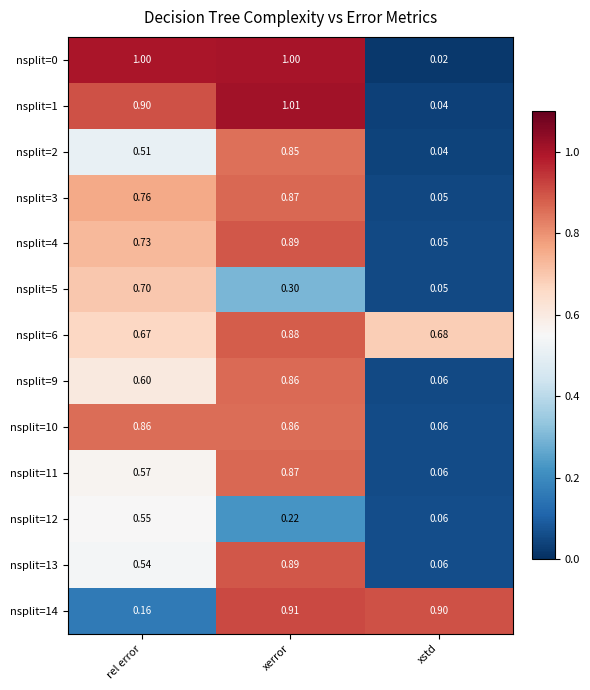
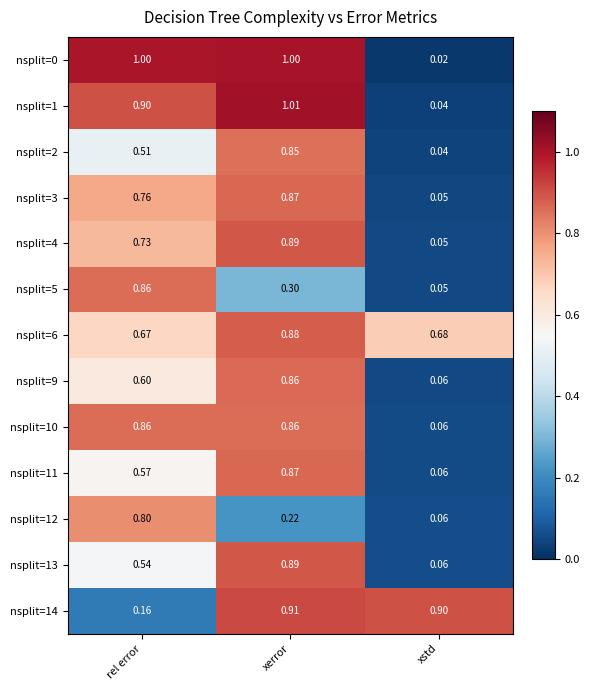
nsplit=5, rel error: 0.70 -> 0.86
nsplit=12, rel error: 0.55 -> 0.80
